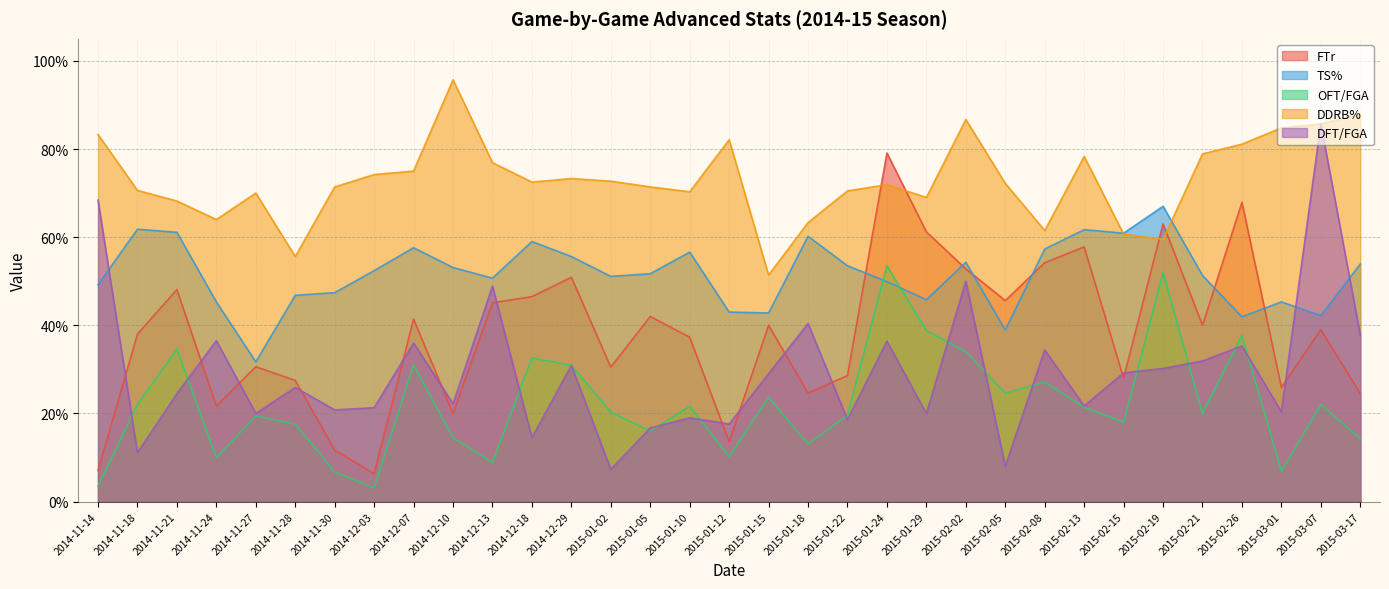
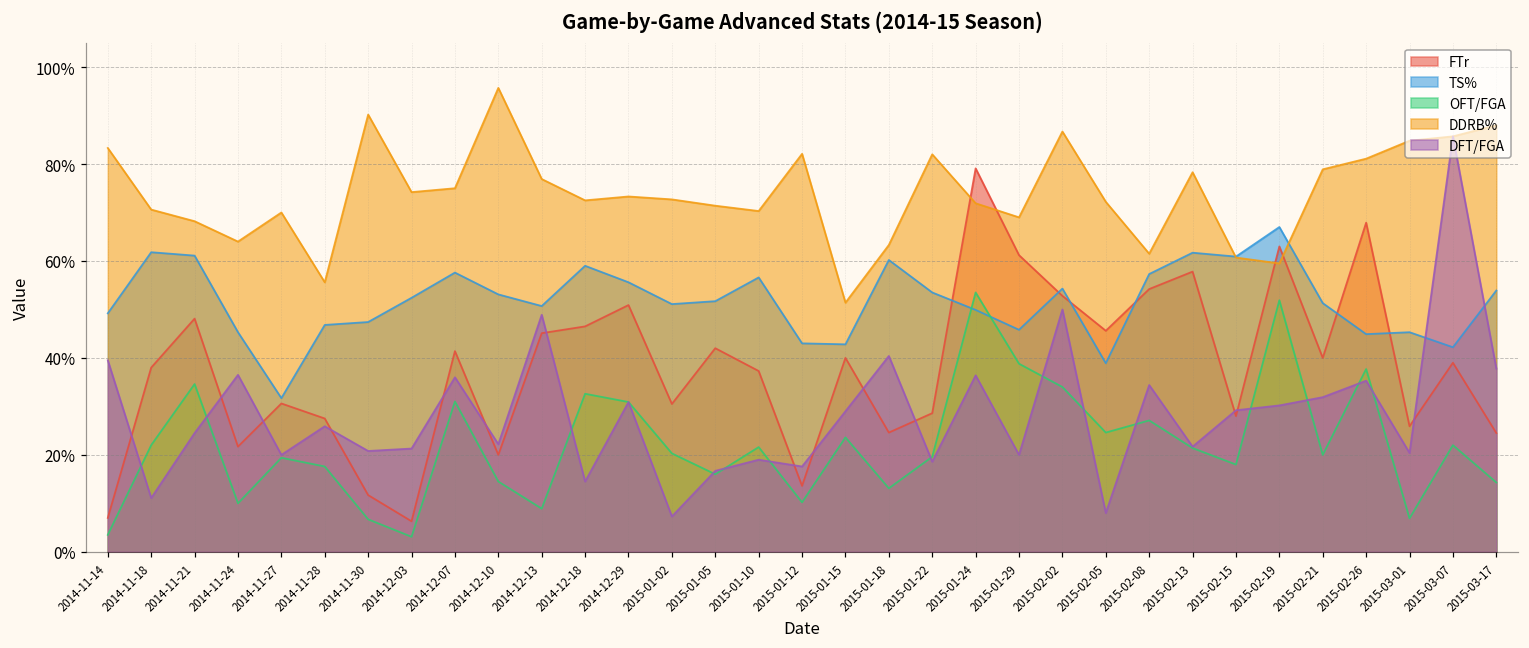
DFT/FGA, 2014-11-14: 68% -> 40%
DDRB%, 2014-11-30: 71% -> 90%
DDRB%, 2015-01-22: 71% -> 82%
TS%, 2015-02-26: 42% -> 45%
